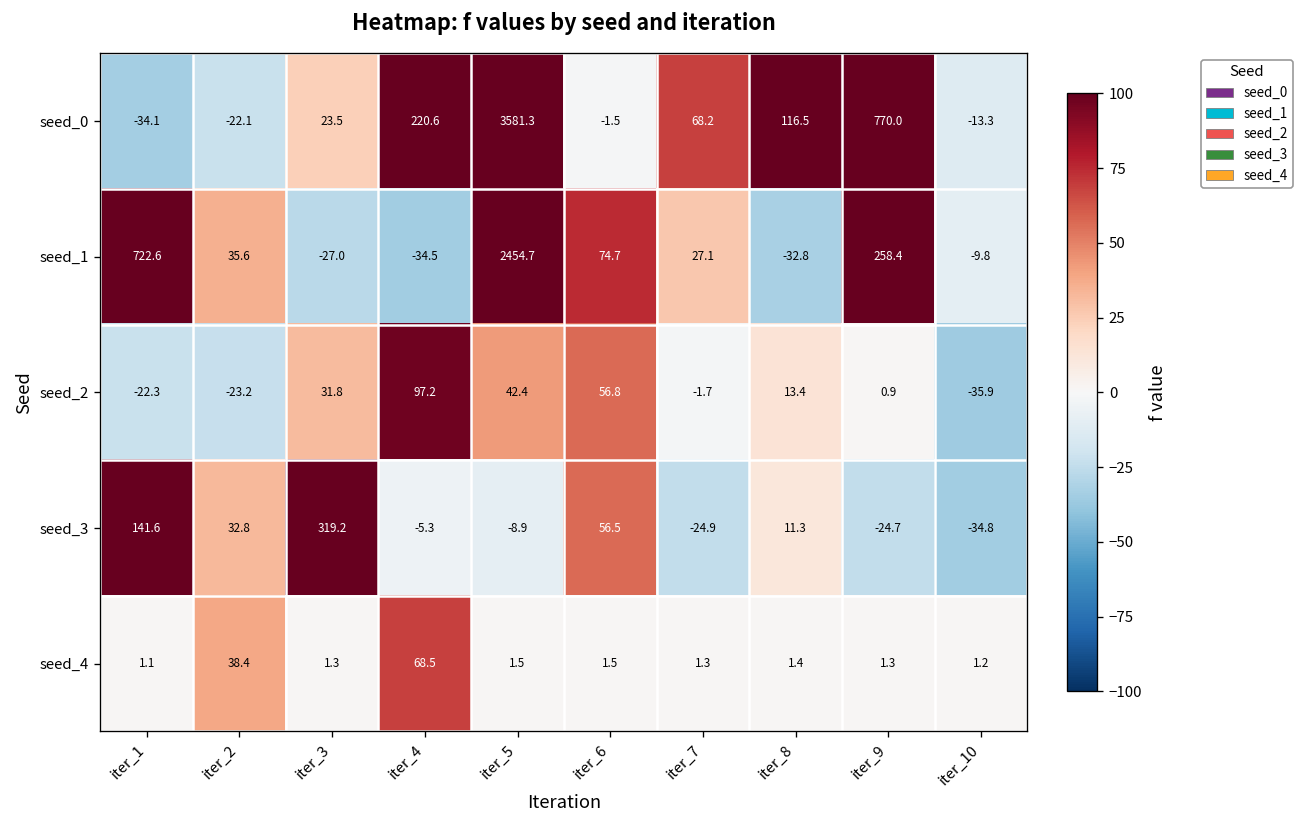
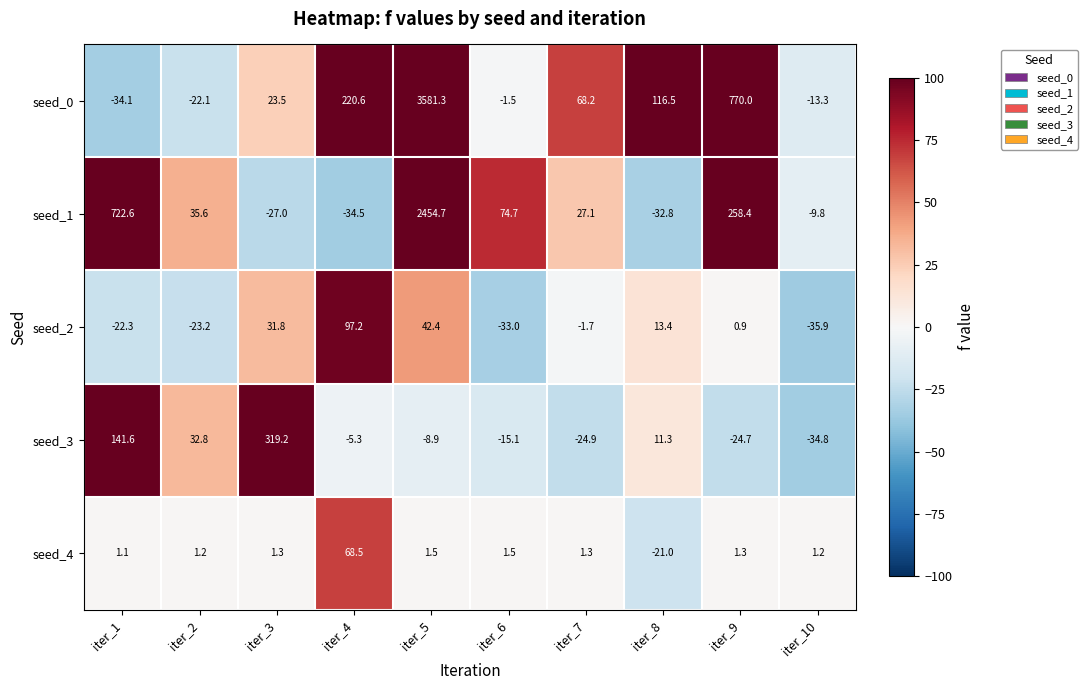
seed_2, iter_6: 56.8 -> -33.0
seed_3, iter_6: 56.5 -> -15.1
seed_4, iter_2: 38.4 -> 1.2
seed_4, iter_8: 1.4 -> -21.0
